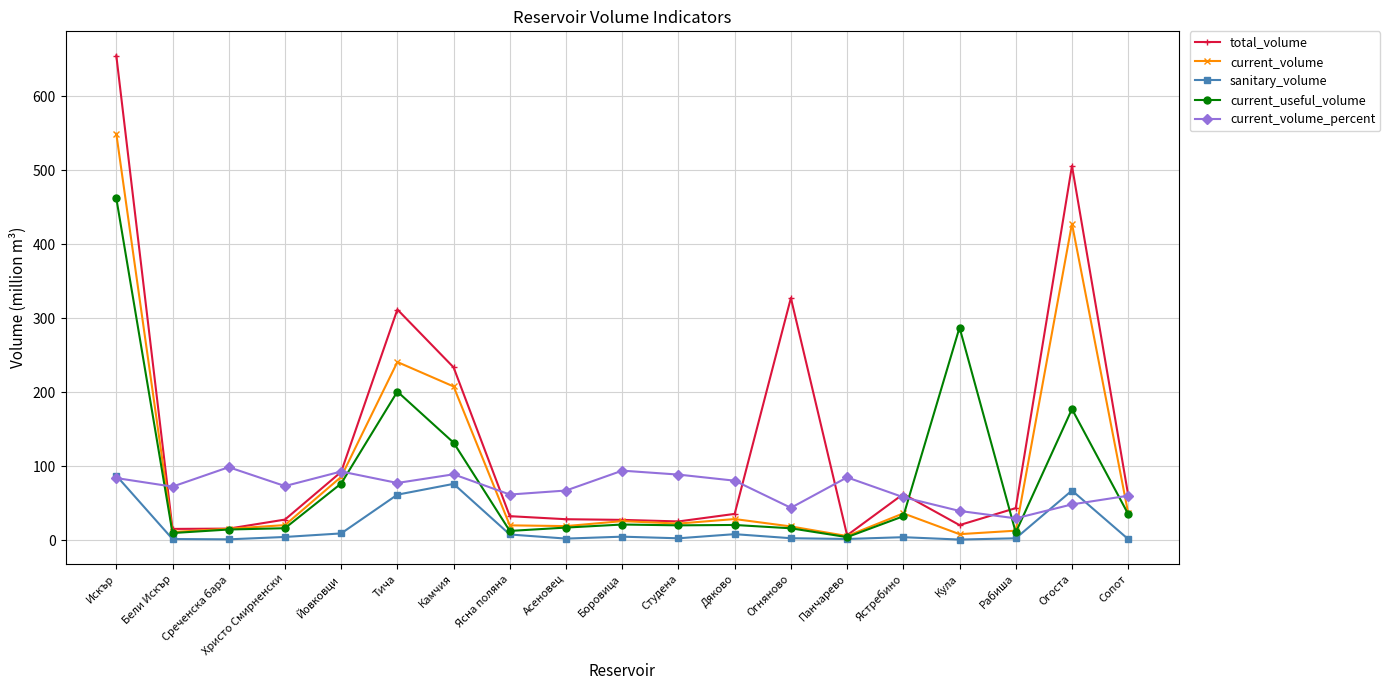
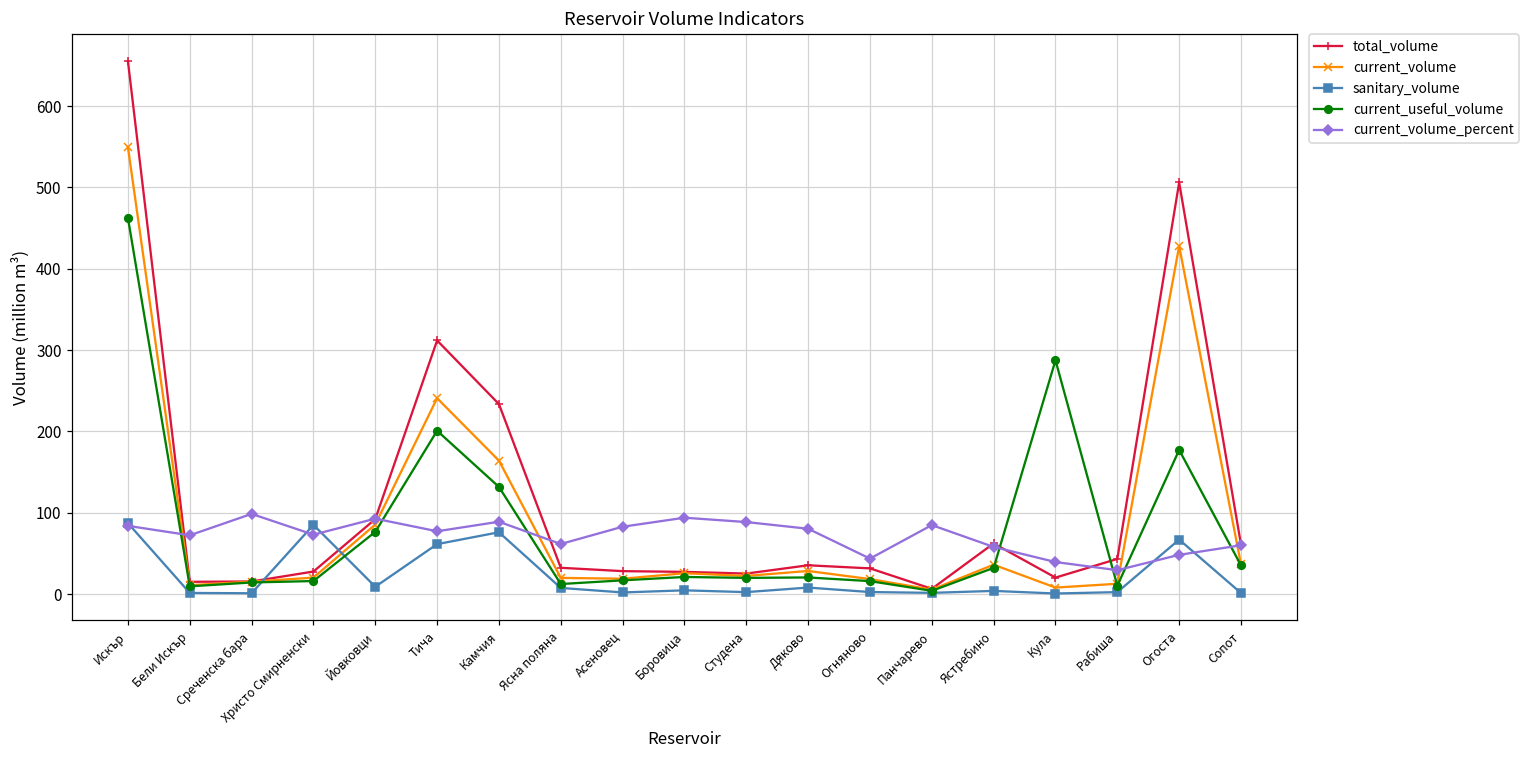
sanitary_volume, Христо Смирненски: 0 -> 90
current_volume, Камчия: 210 -> 160
current_volume_percent, Асеновец: 70 -> 80
total_volume, Огняново: 330 -> 30
